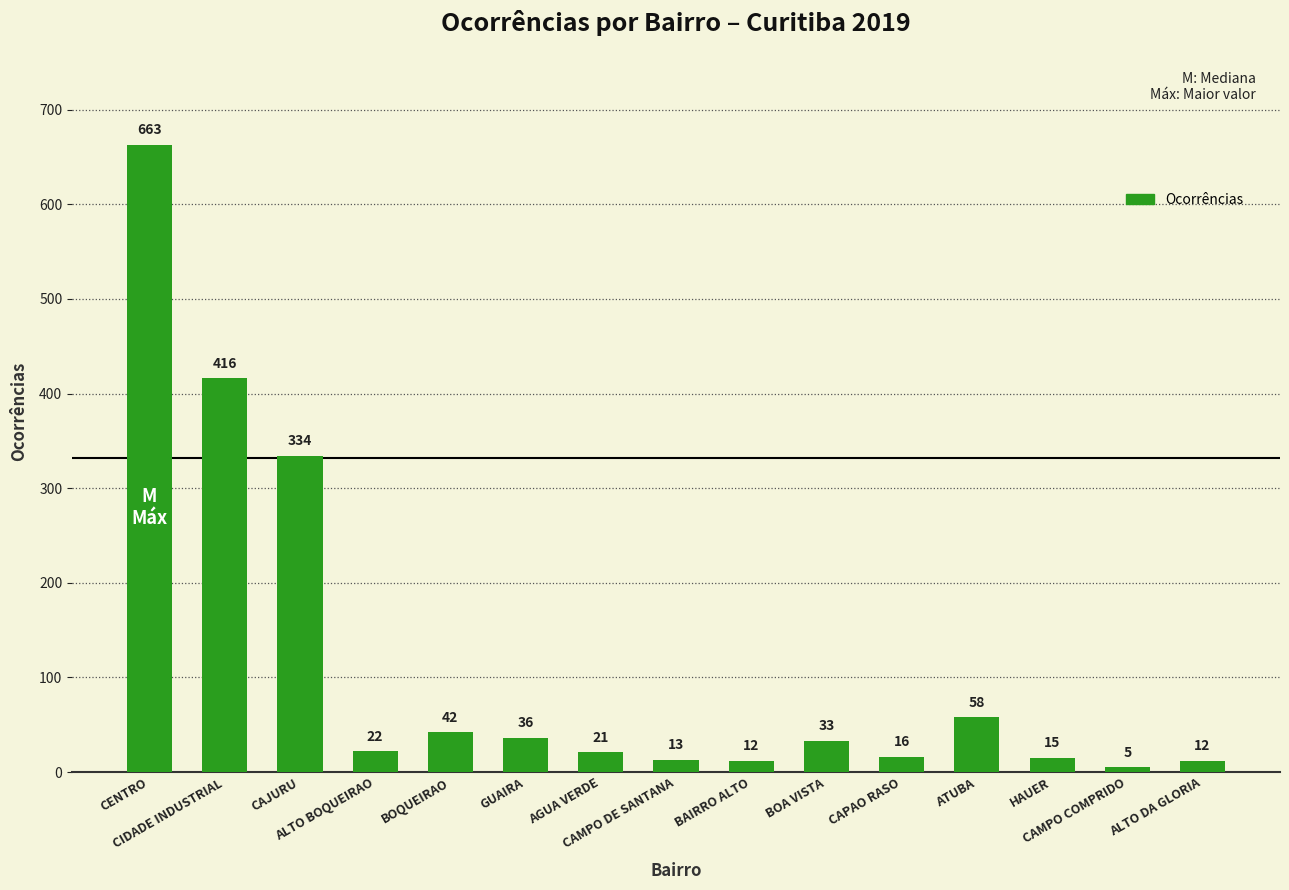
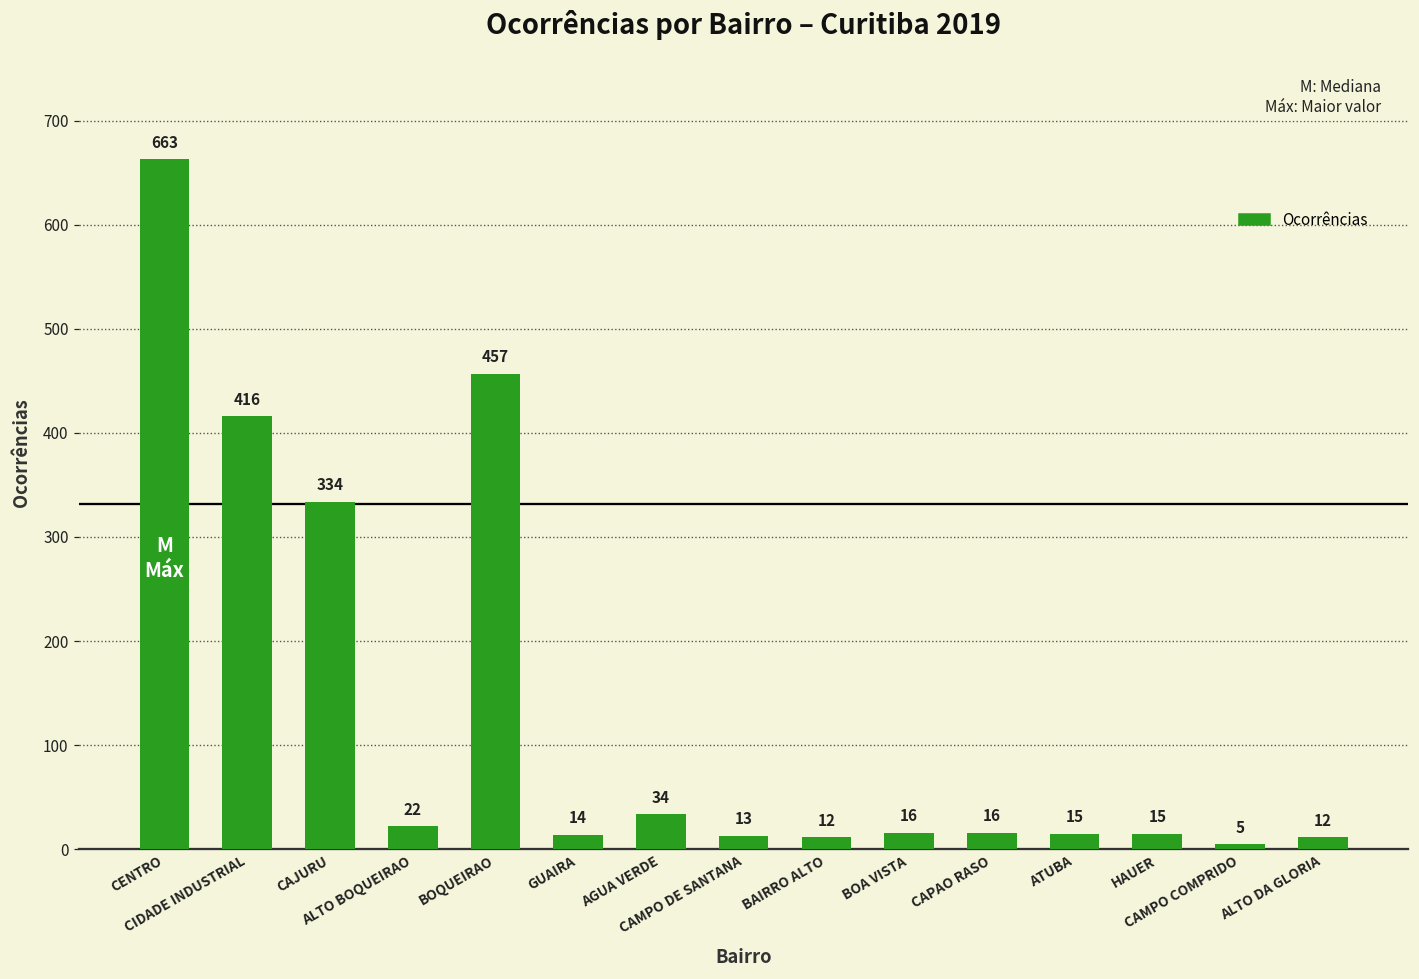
BOQUEIRAO: 42 -> 457
GUAIRA: 36 -> 14
AGUA VERDE: 21 -> 34
BOA VISTA: 33 -> 16
ATUBA: 58 -> 15
